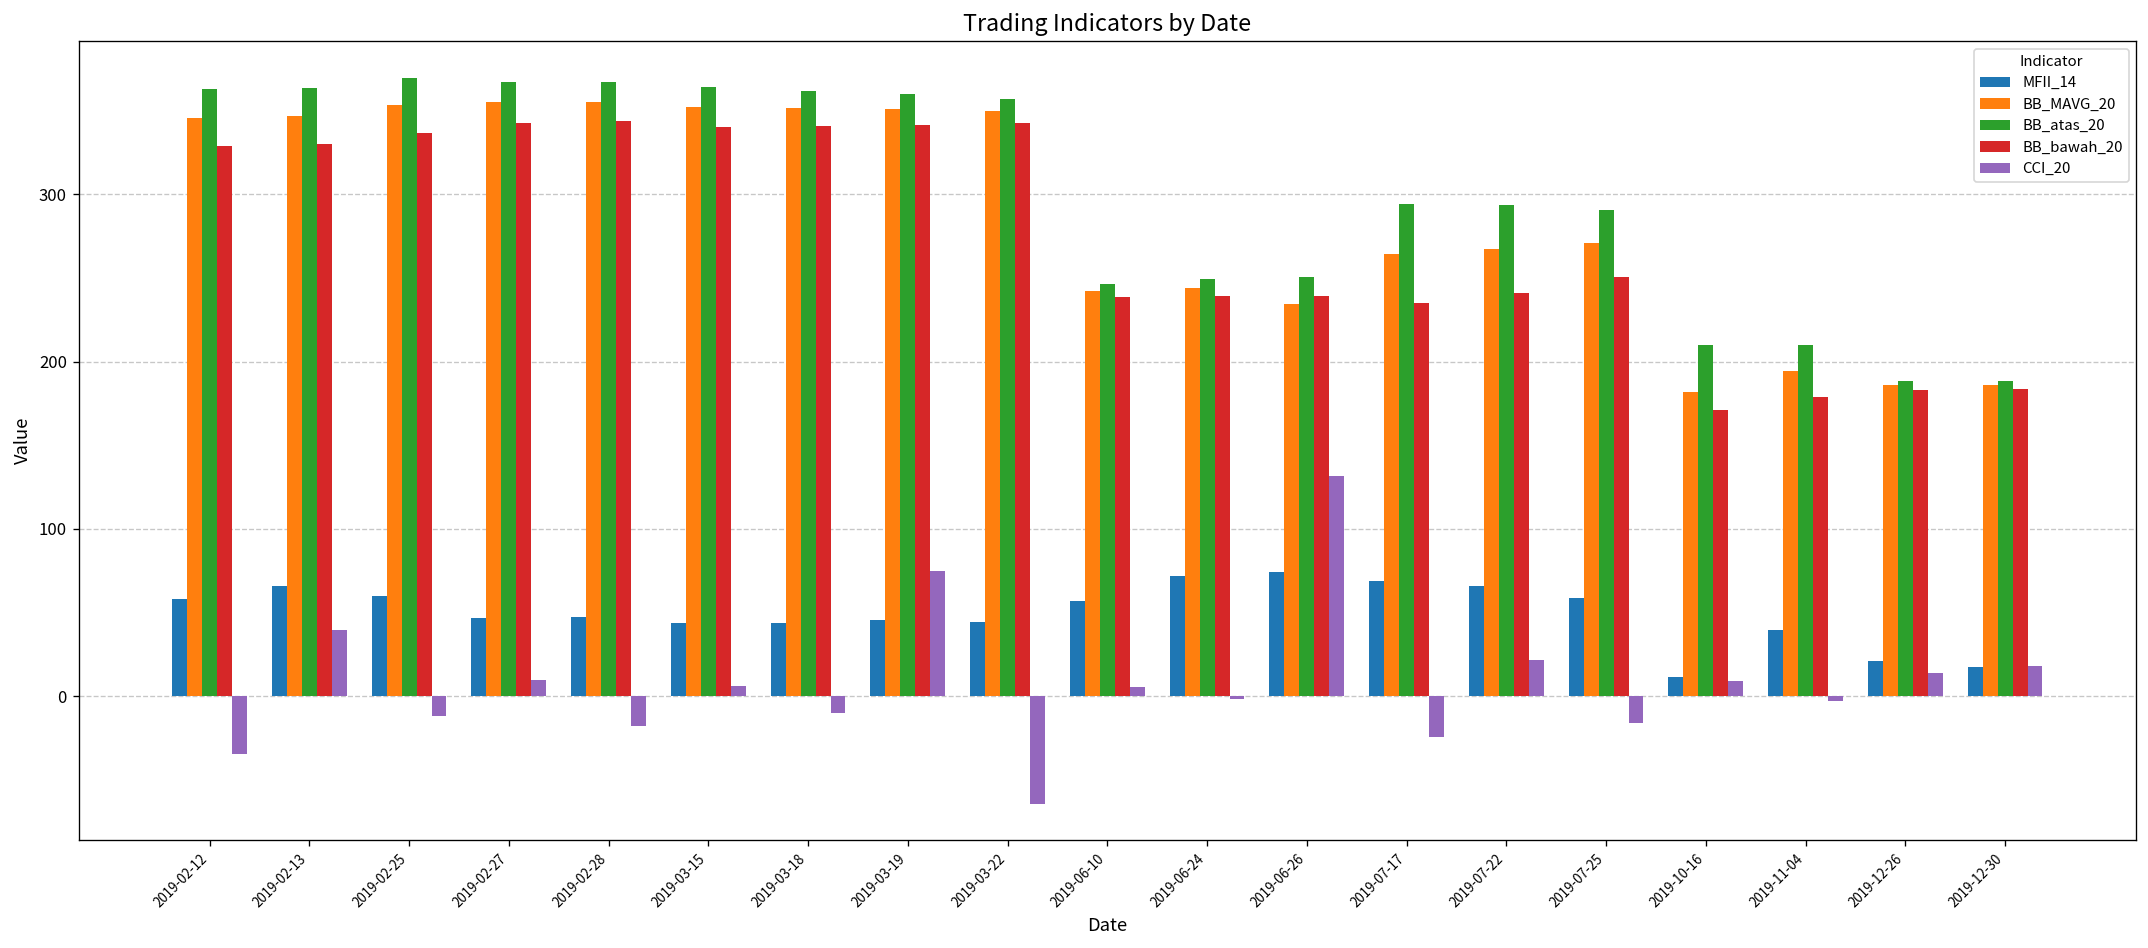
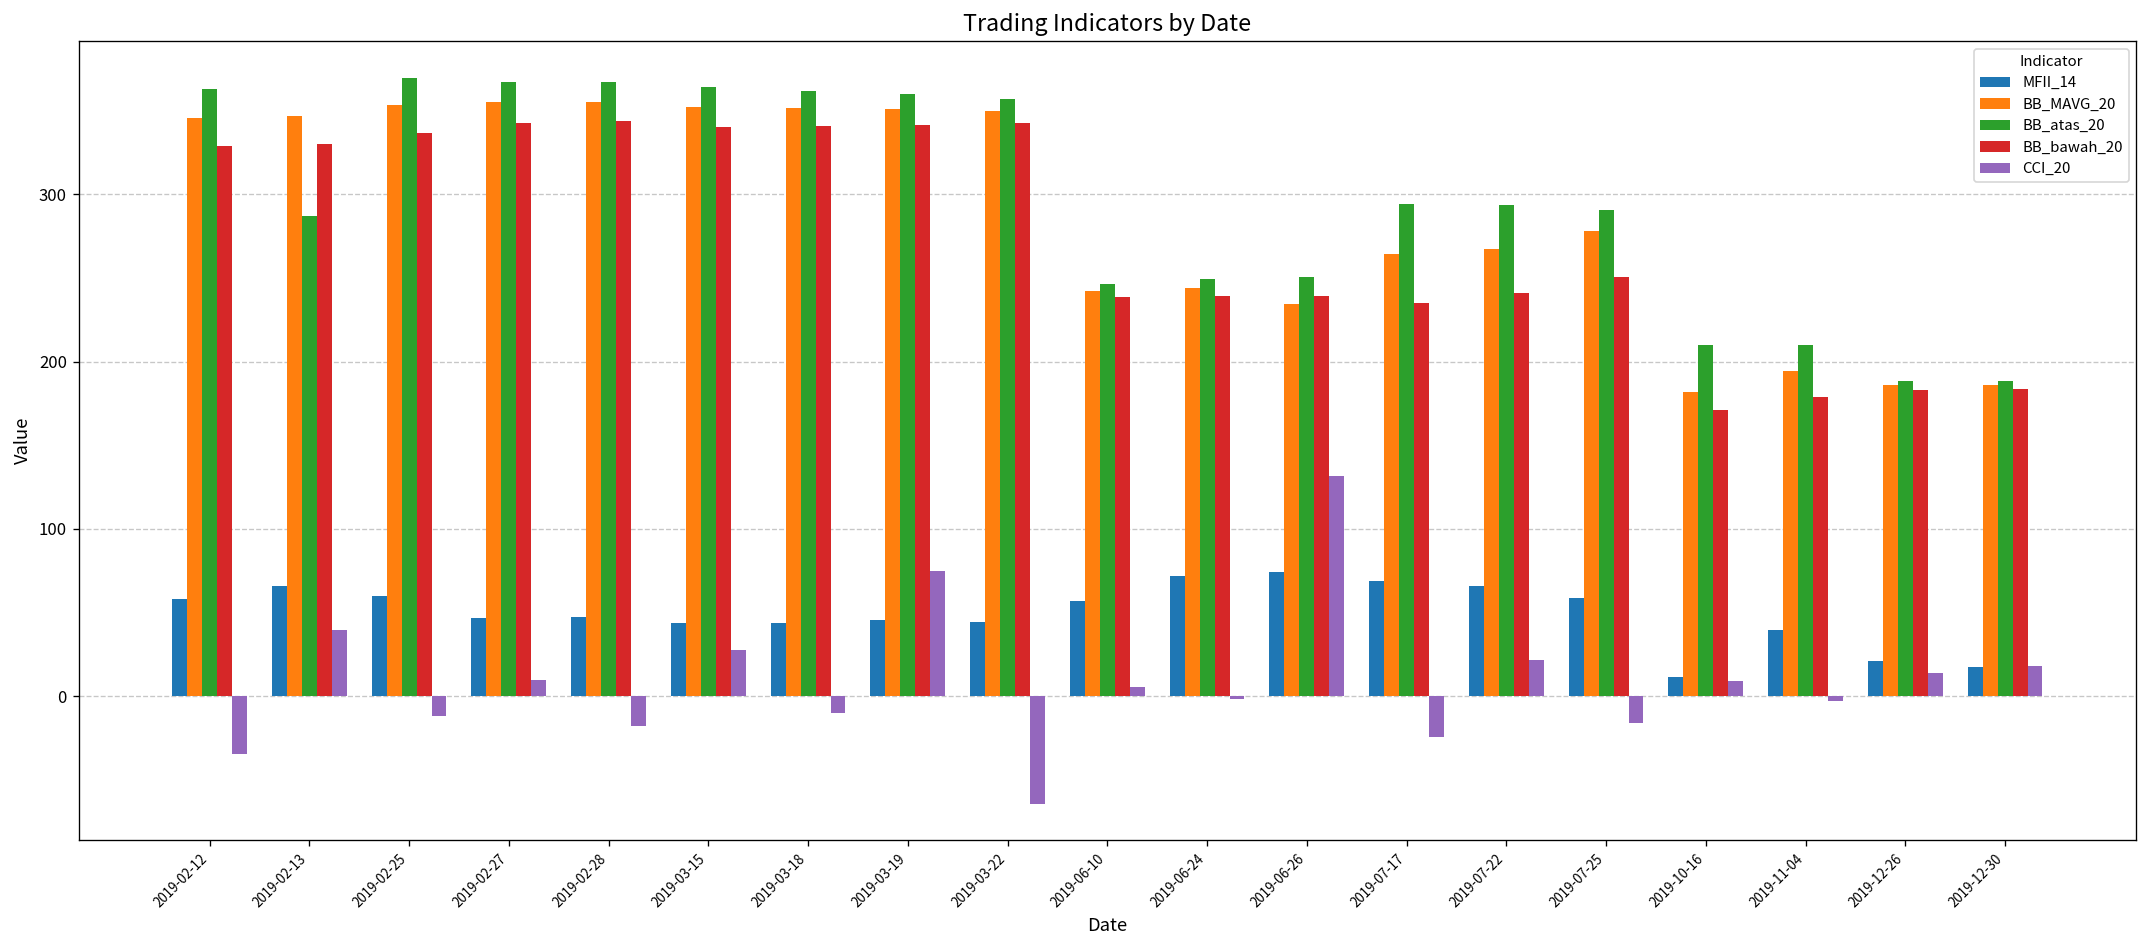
BB_atas_20, 2019-02-13: 364 -> 287
CCI_20, 2019-03-15: 6 -> 28
BB_MAVG_20, 2019-07-25: 271 -> 278
